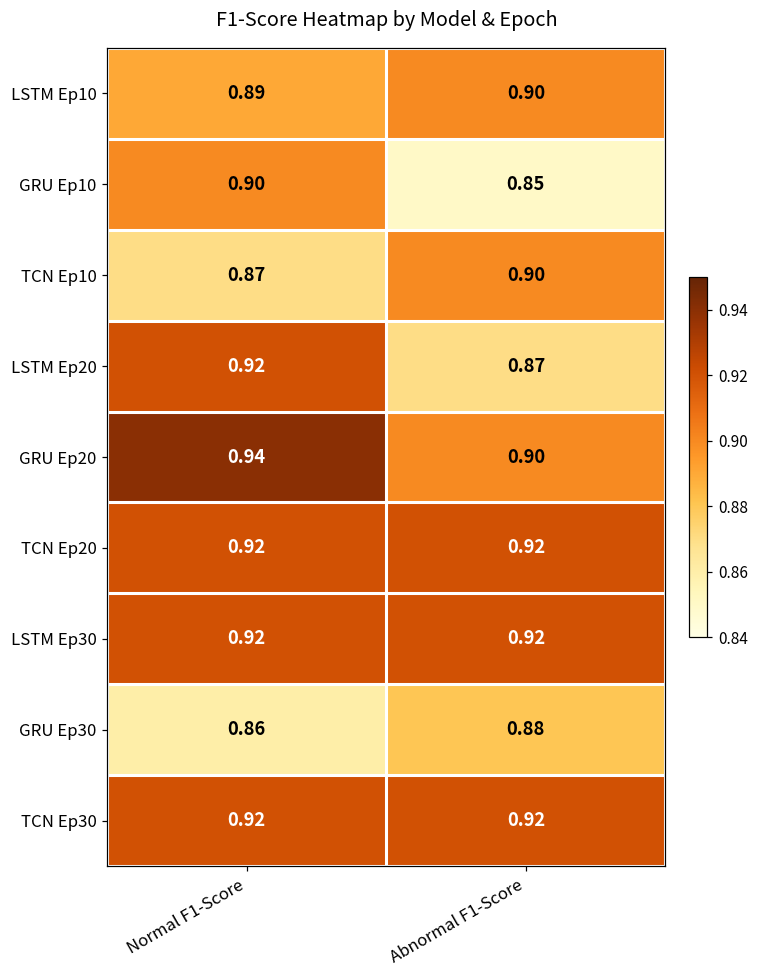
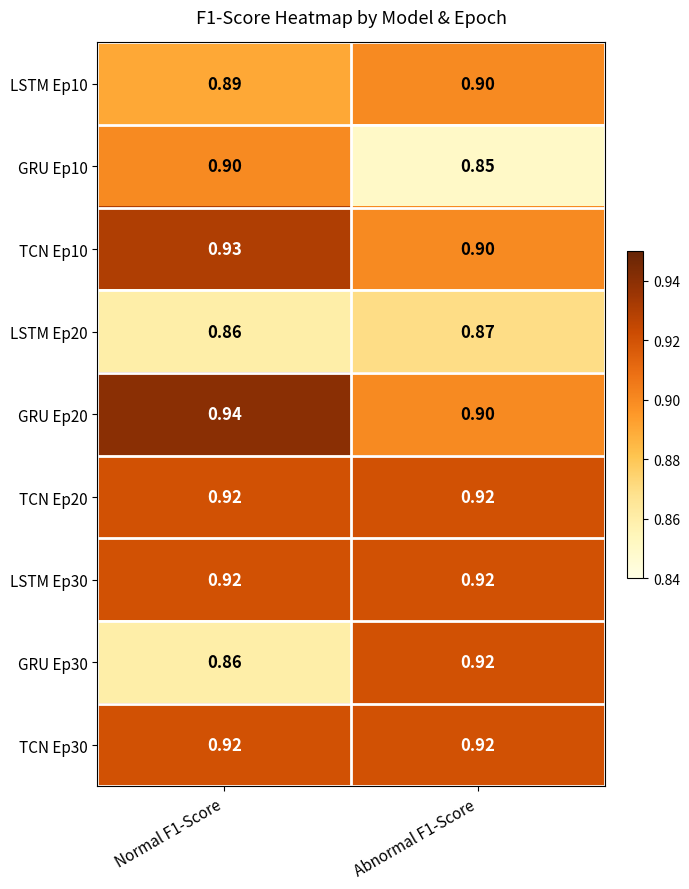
TCN Ep10, Normal F1-Score: 0.87 -> 0.93
LSTM Ep20, Normal F1-Score: 0.92 -> 0.86
GRU Ep30, Abnormal F1-Score: 0.88 -> 0.92
